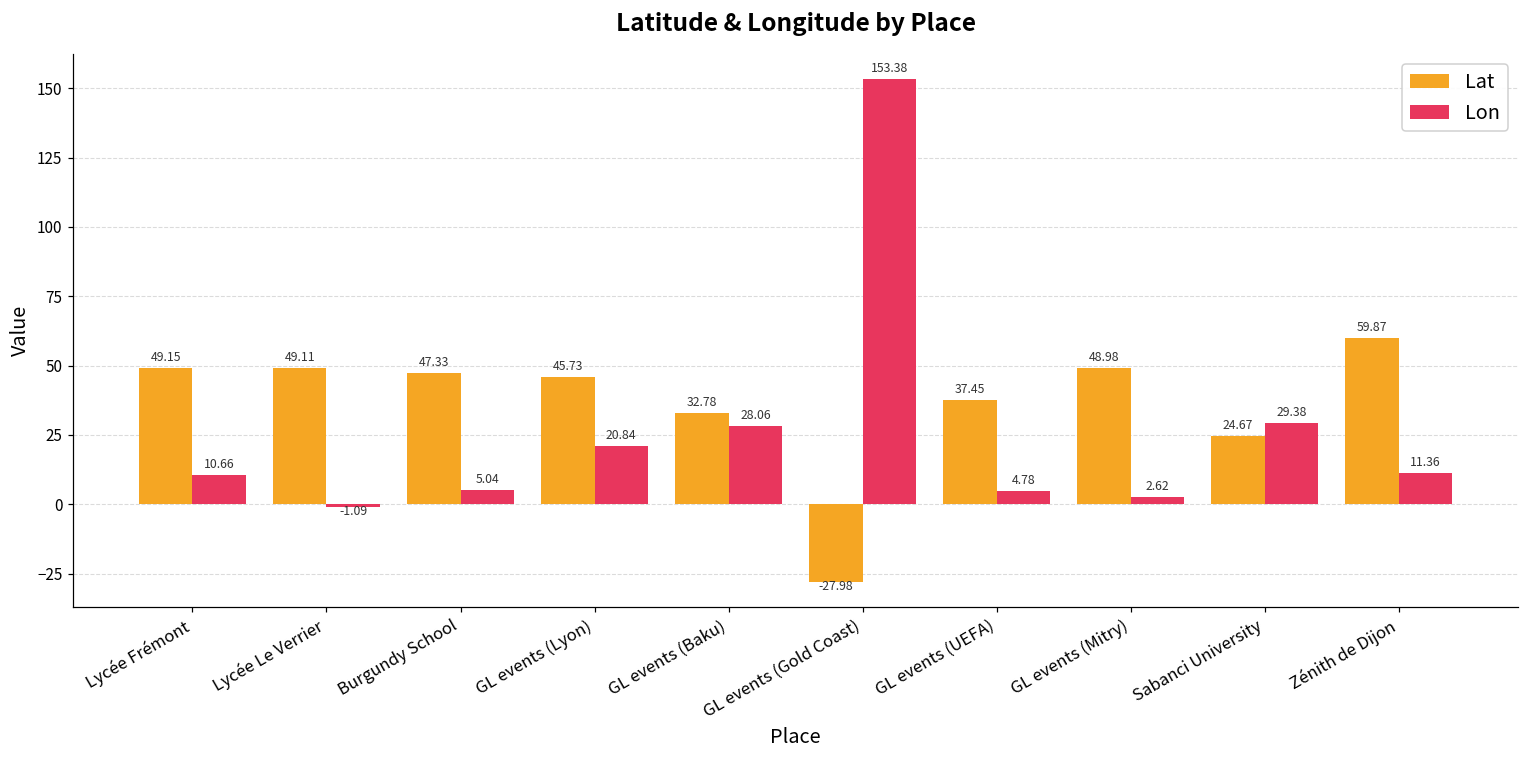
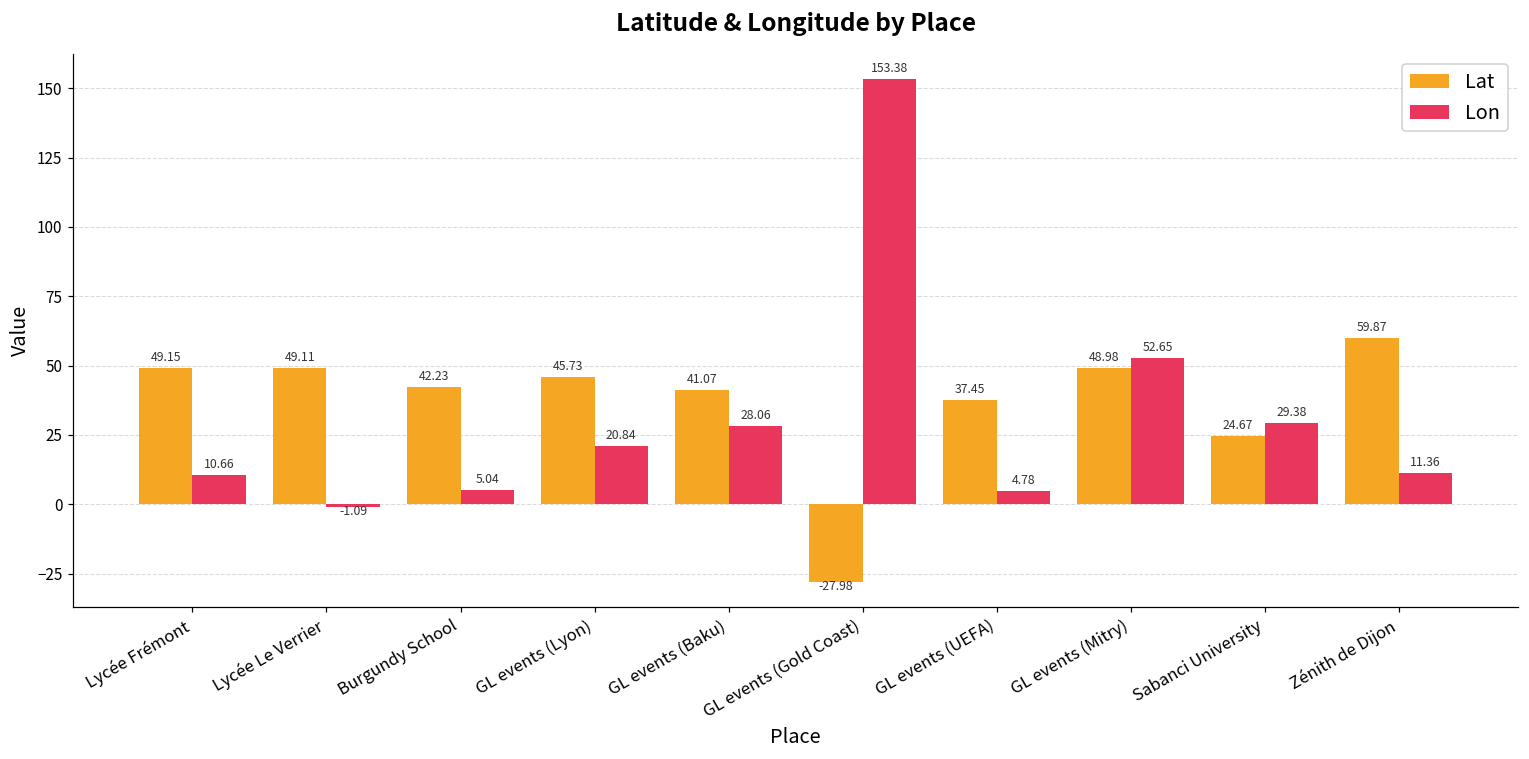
Lat, Burgundy School: 47.33 -> 42.23
Lat, GL events (Baku): 32.78 -> 41.07
Lon, GL events (Mitry): 2.62 -> 52.65
